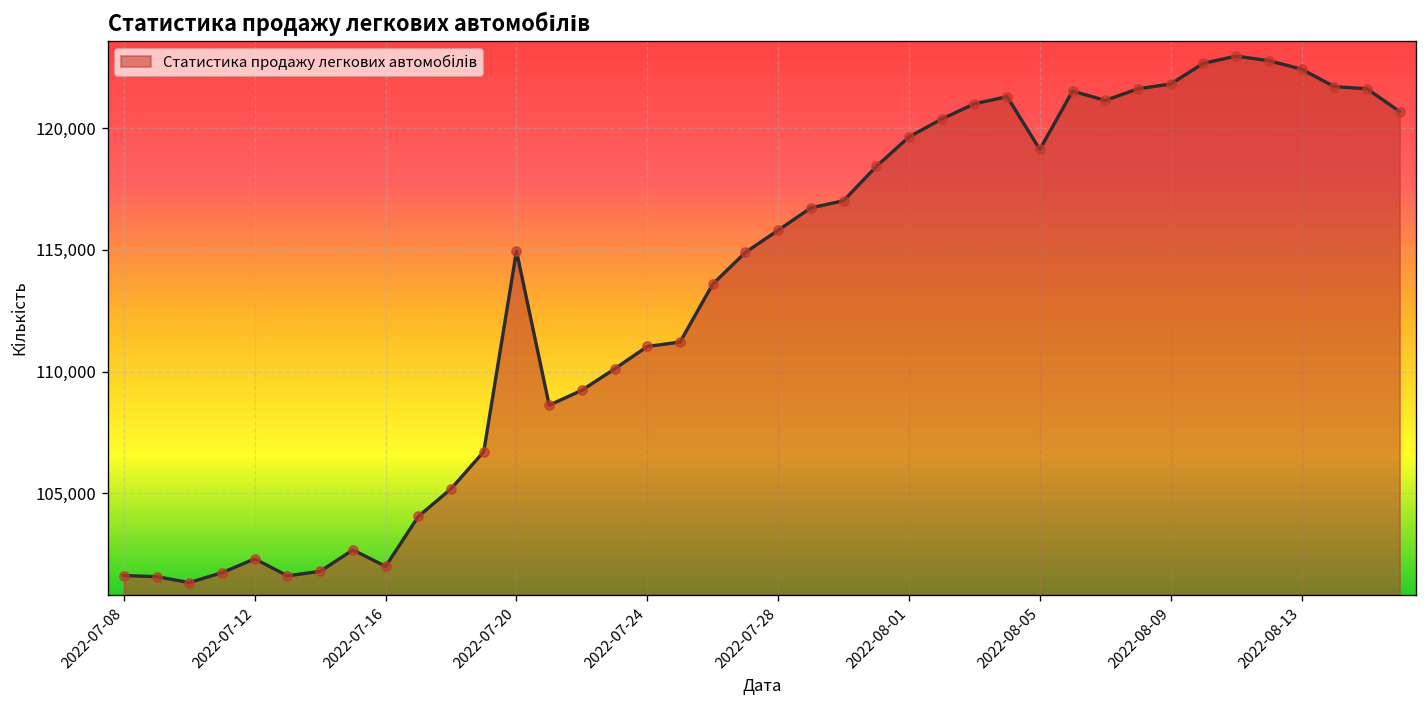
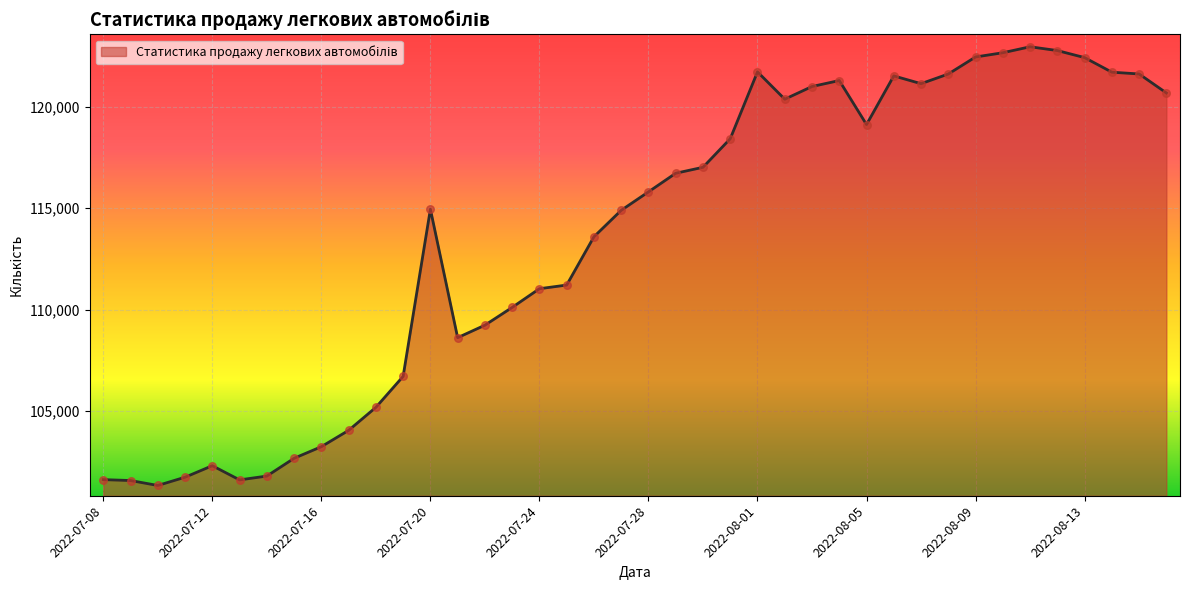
2022-07-16: 102,000 -> 103,200
2022-08-01: 119,600 -> 121,700
2022-08-09: 121,800 -> 122,500
